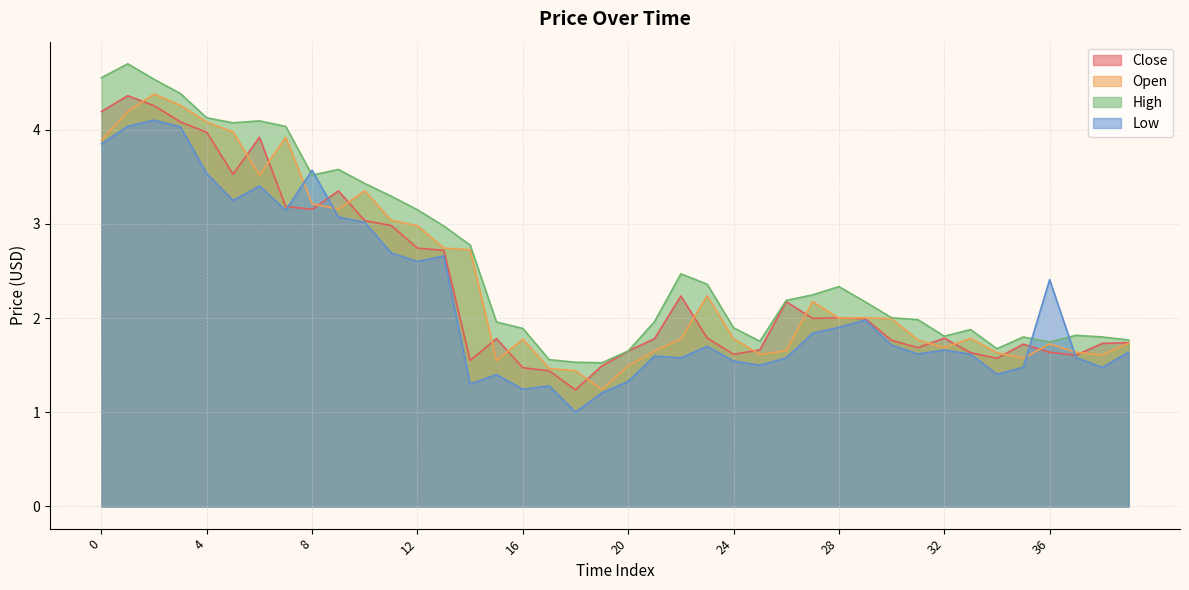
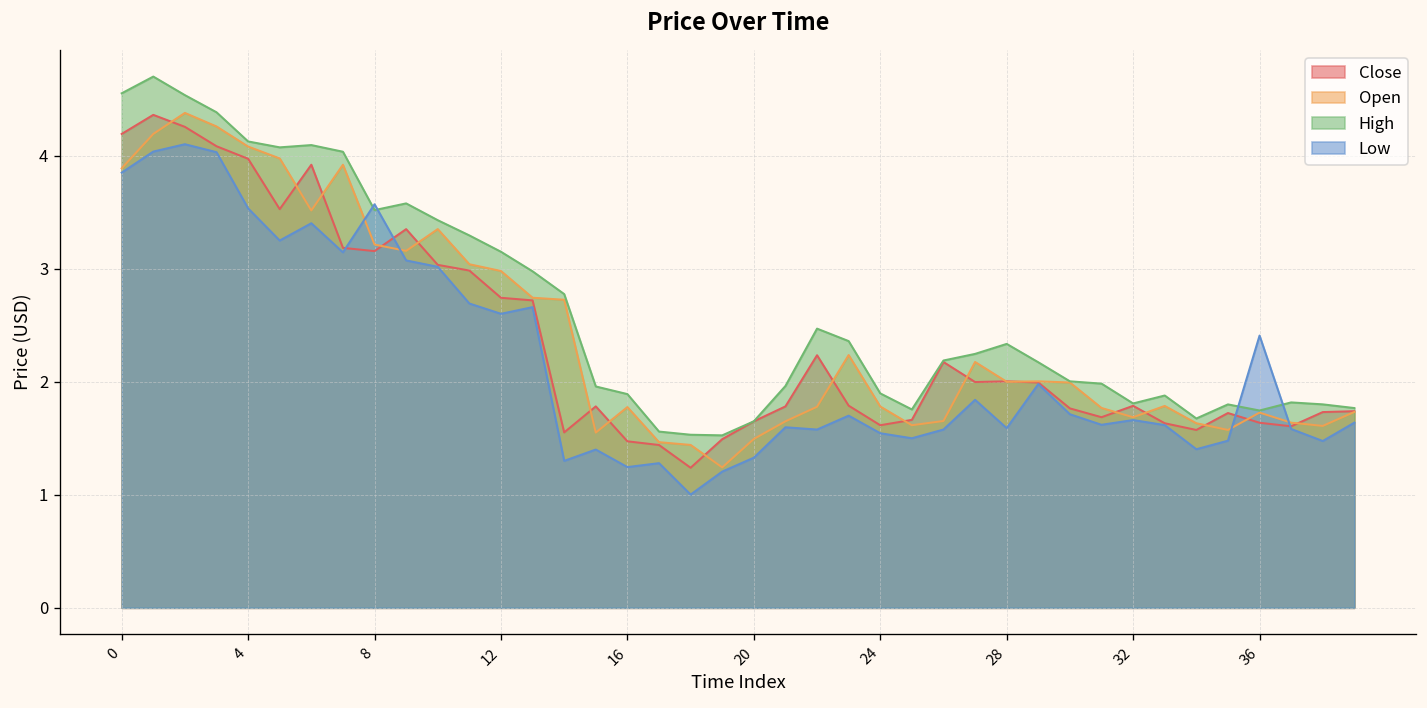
Low, 28: 1.9 -> 1.6
